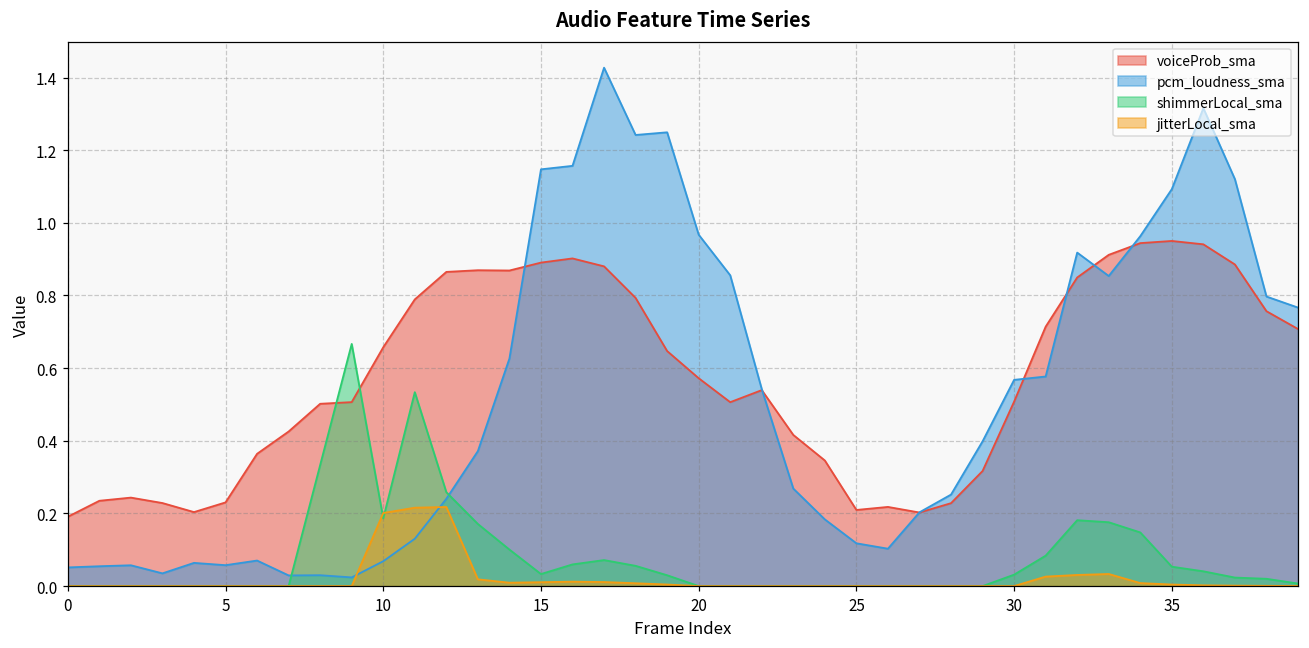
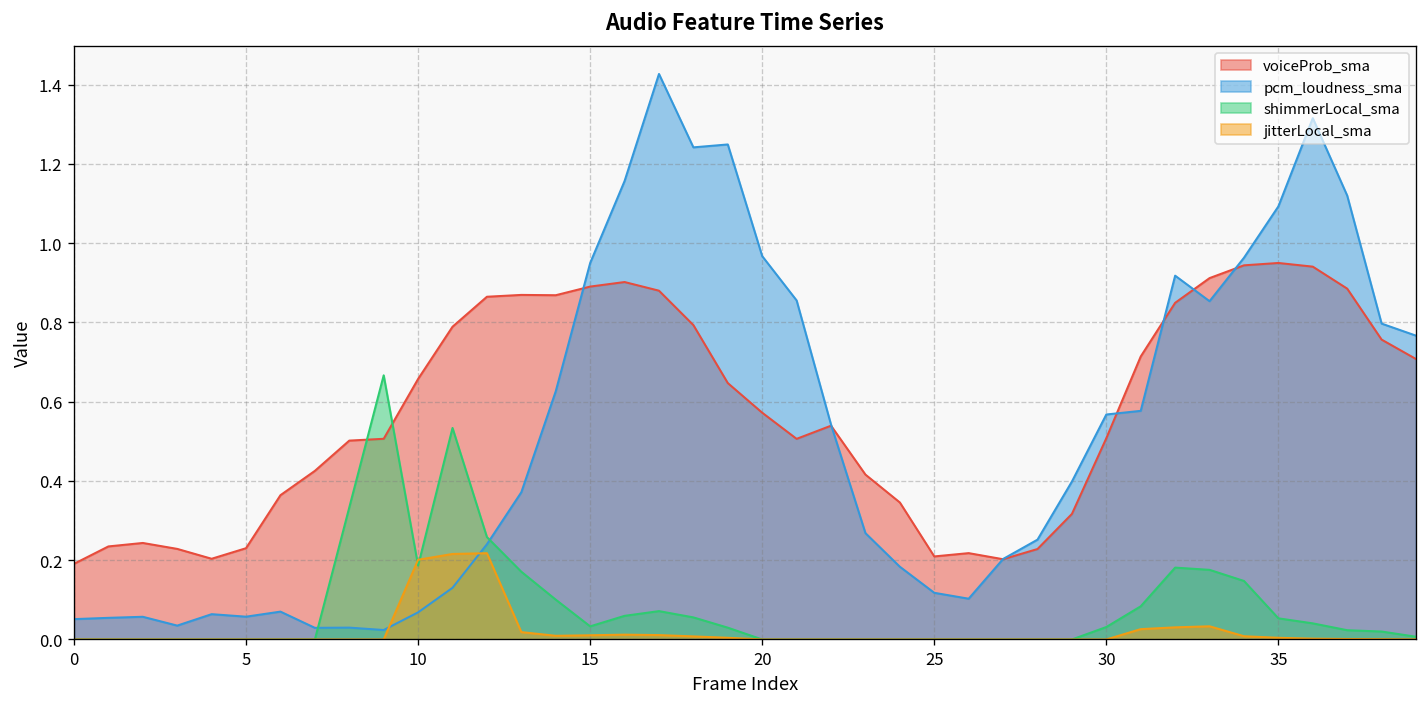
pcm_loudness_sma, 15: 1.15 -> 0.95
